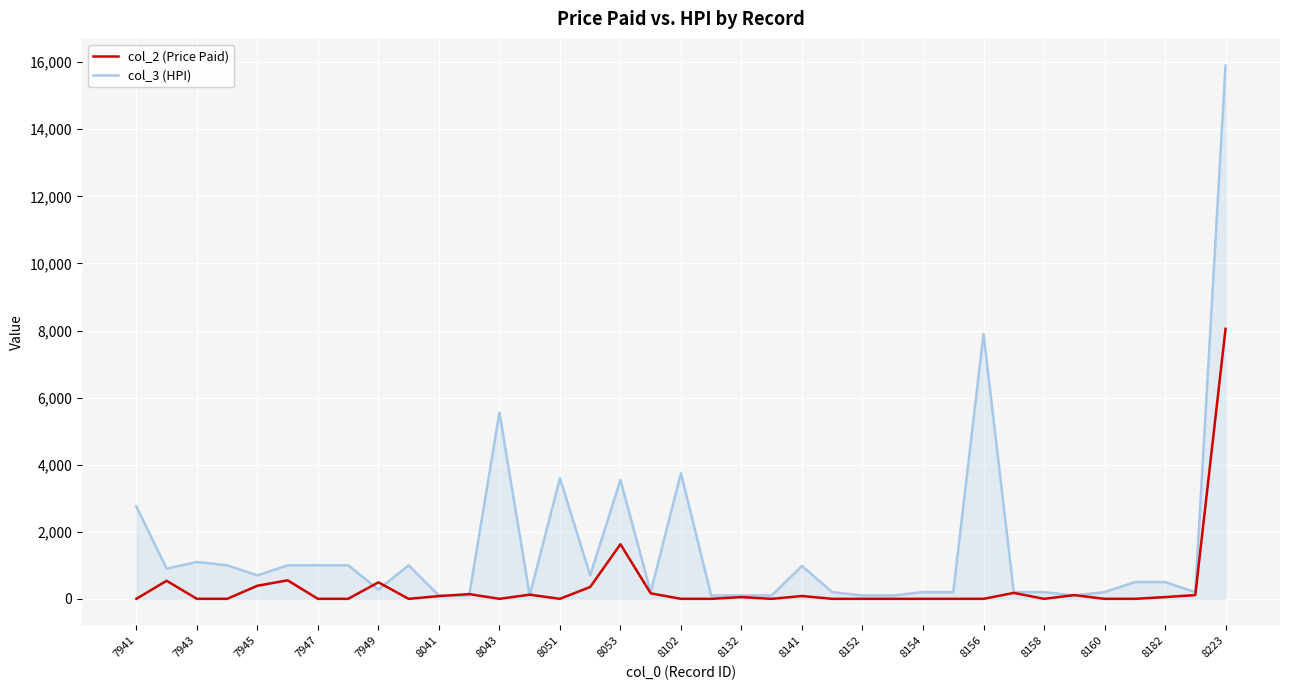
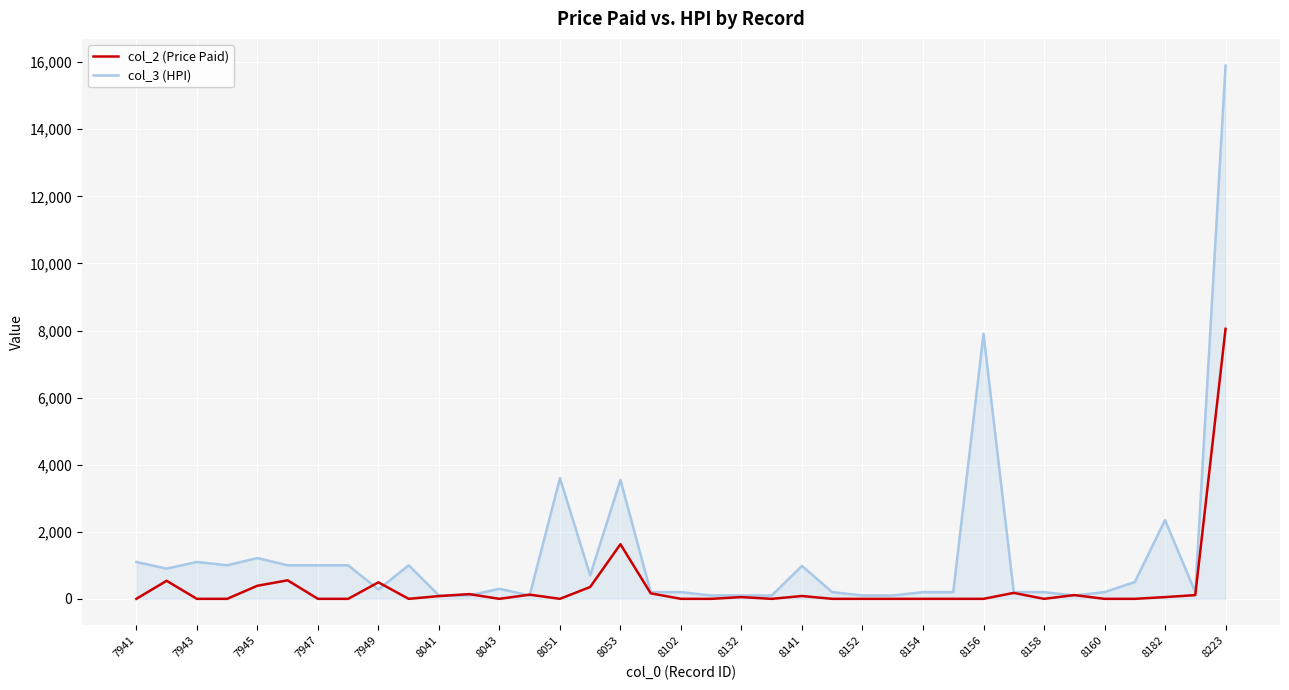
col_3 (HPI), 7941: 2,800 -> 1,100
col_3 (HPI), 7945: 700 -> 1,200
col_3 (HPI), 8043: 5,600 -> 300
col_3 (HPI), 8102: 3,700 -> 200
col_3 (HPI), 8182: 500 -> 2,300
